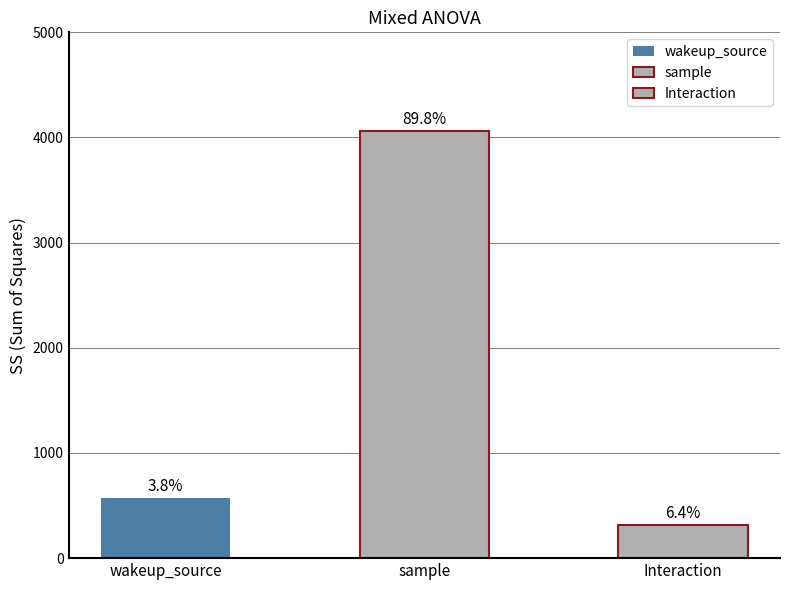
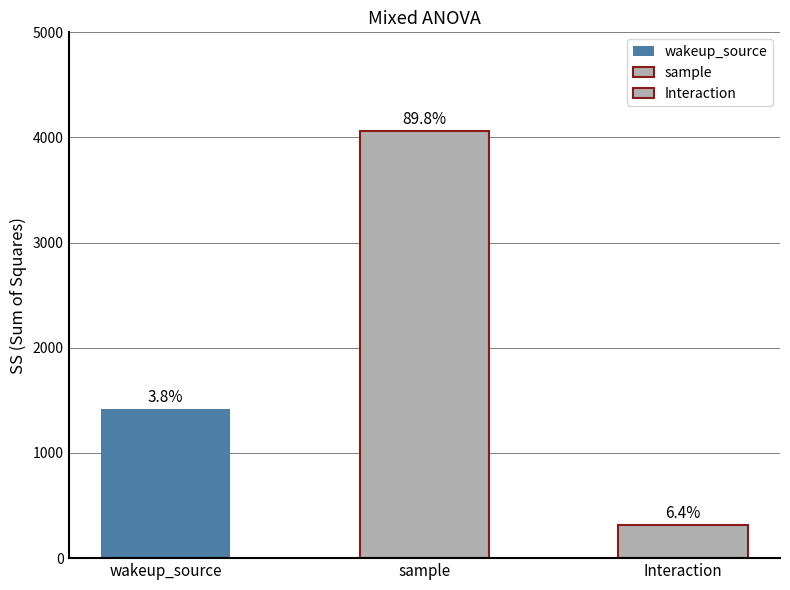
wakeup_source: 570 -> 1420
